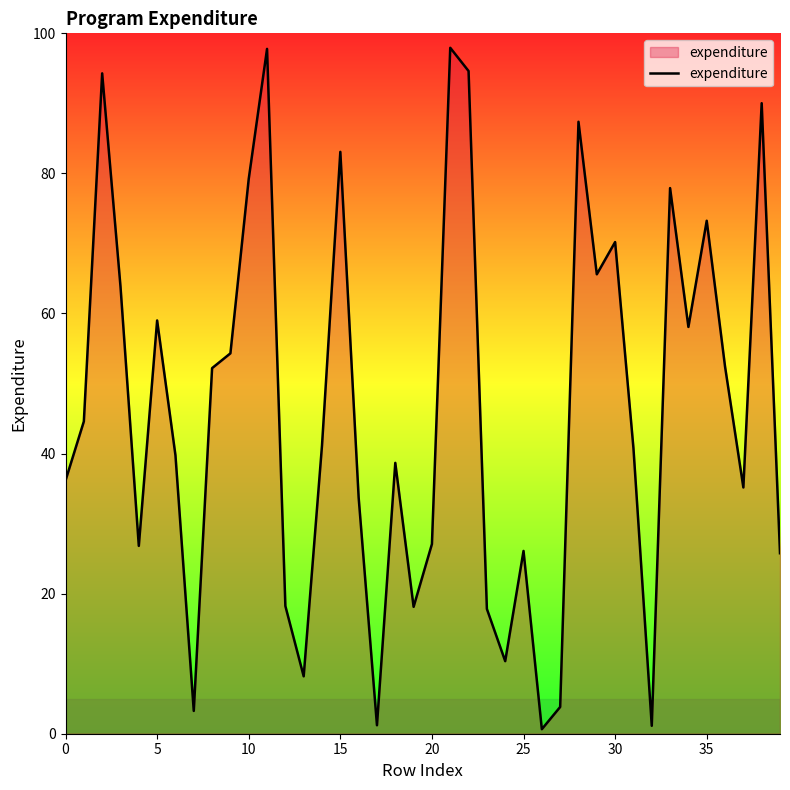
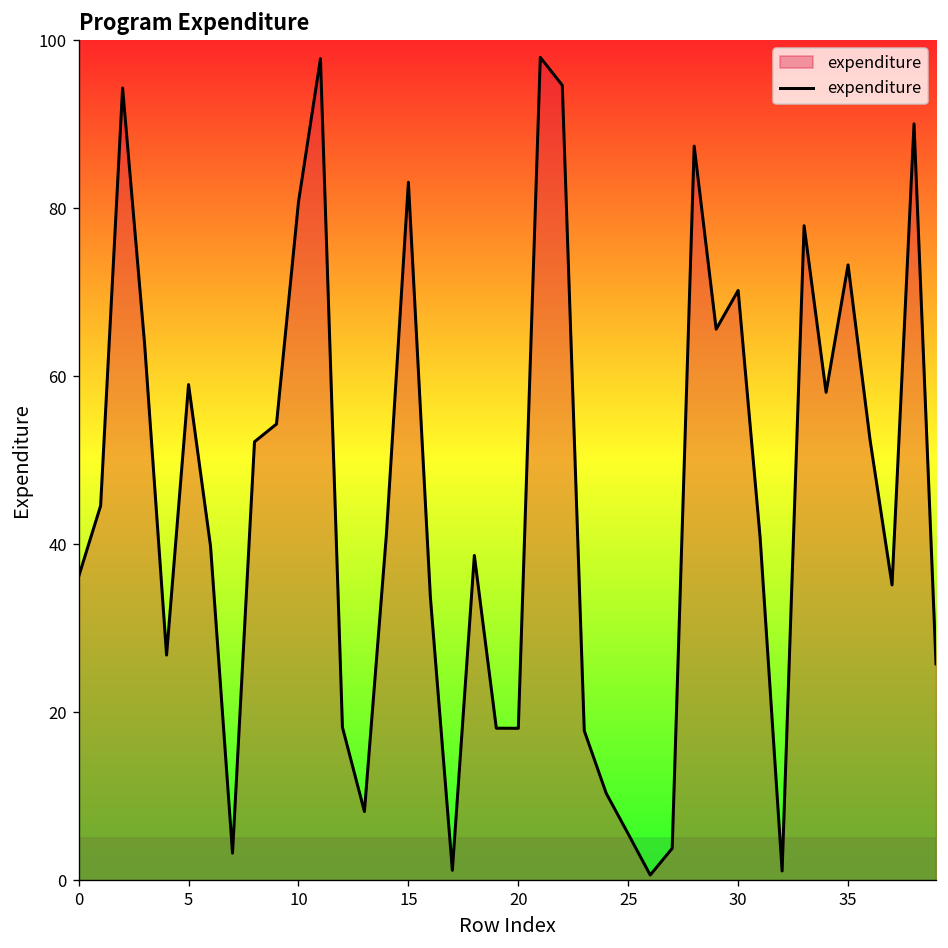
10: 79 -> 81
20: 27 -> 18
25: 26 -> 6
